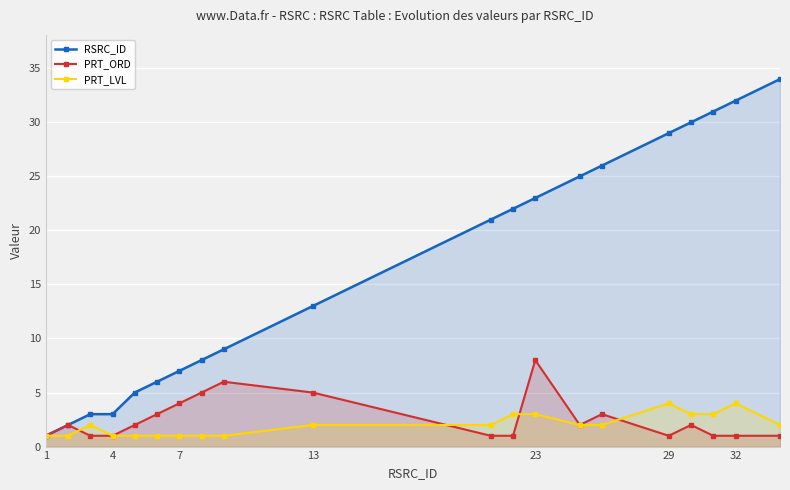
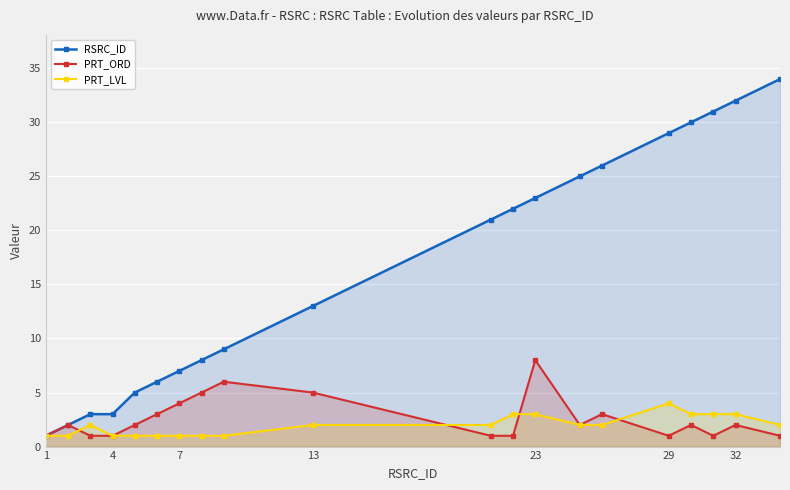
PRT_ORD, 32: 1 -> 2
PRT_LVL, 32: 4 -> 3
